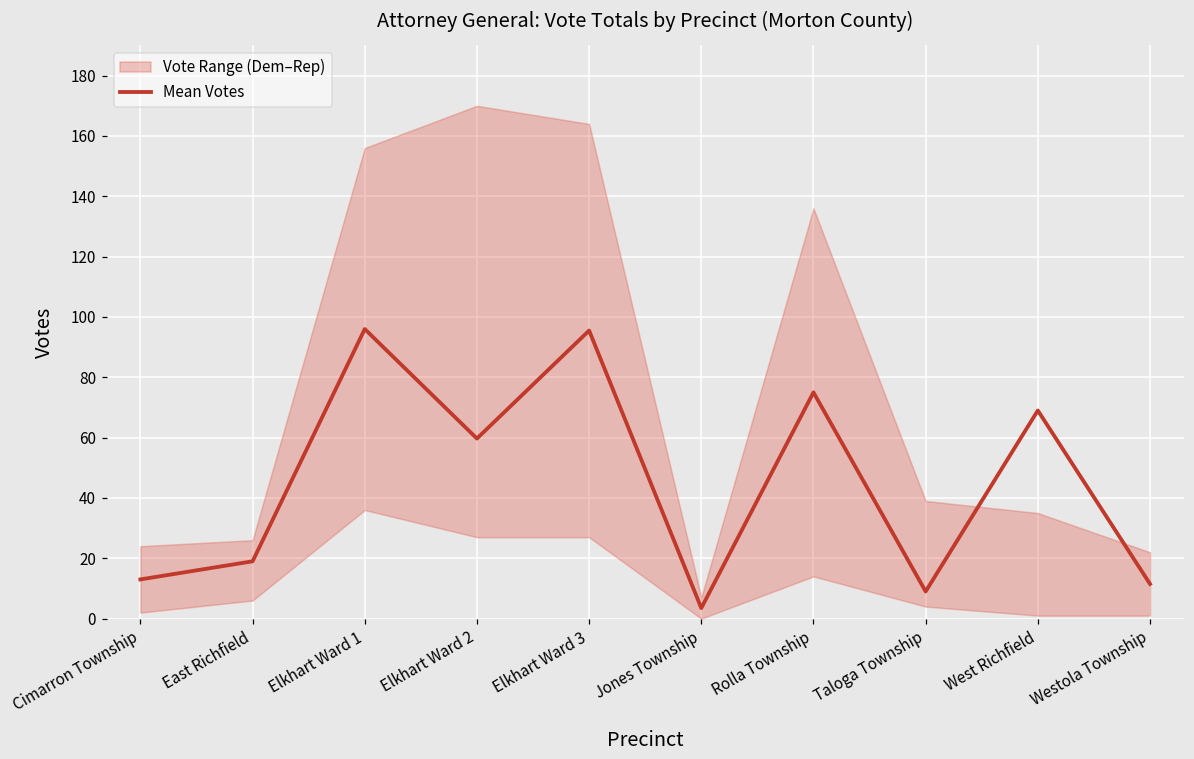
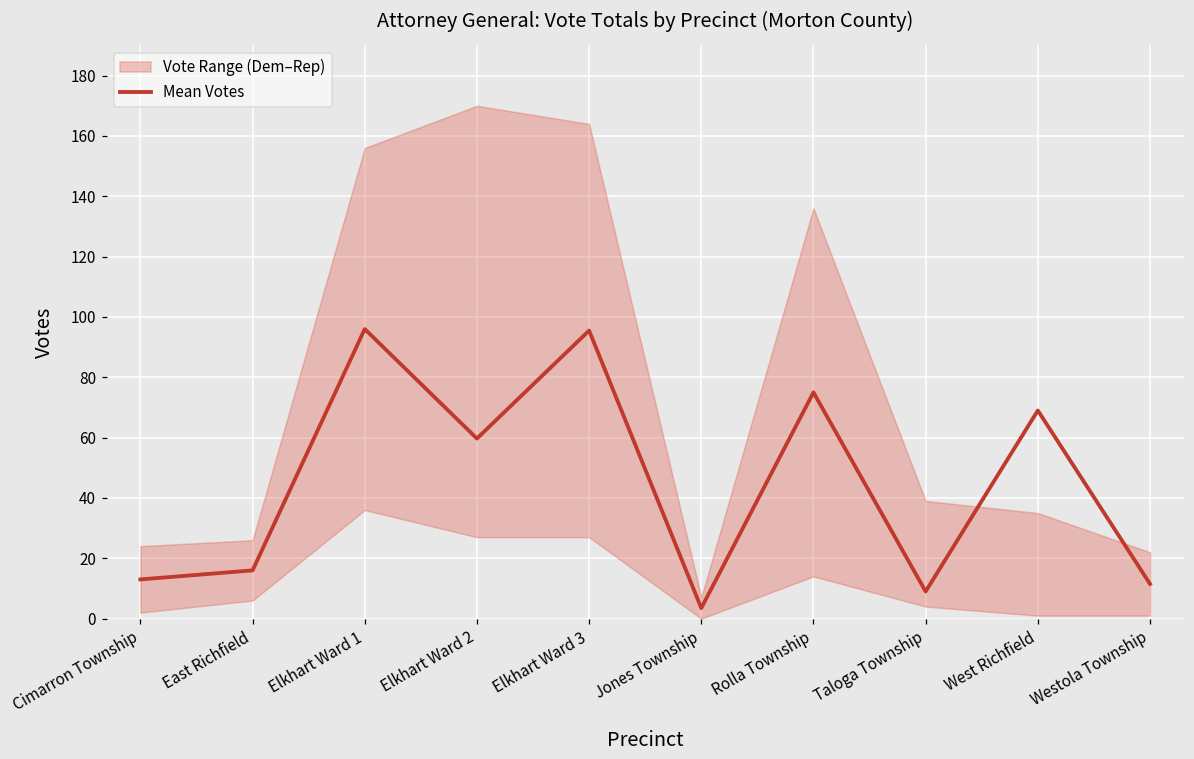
Mean Votes, East Richfield: 19 -> 16
